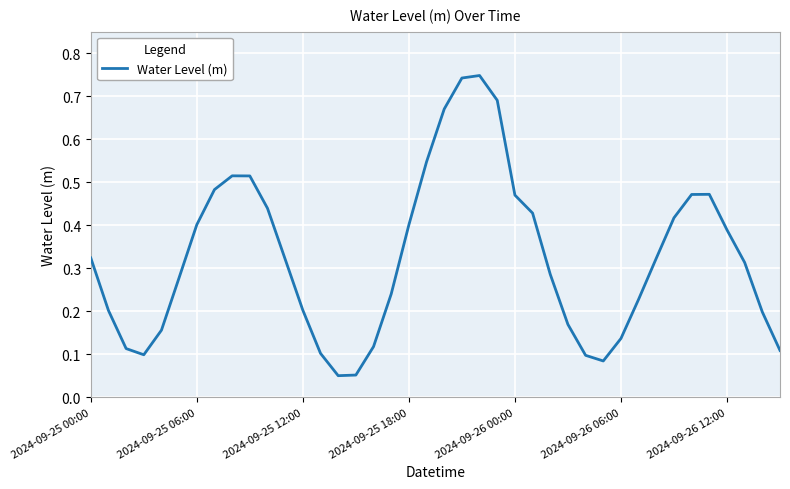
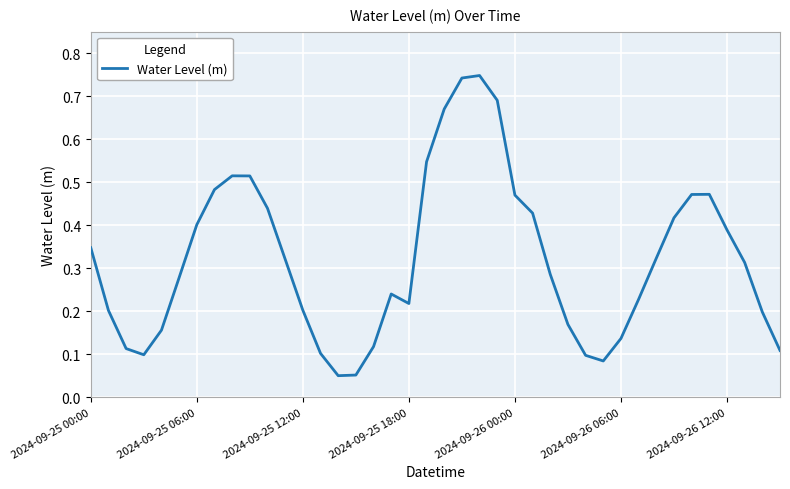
2024-09-25 00:00: 0.32 -> 0.35
2024-09-25 18:00: 0.40 -> 0.22
